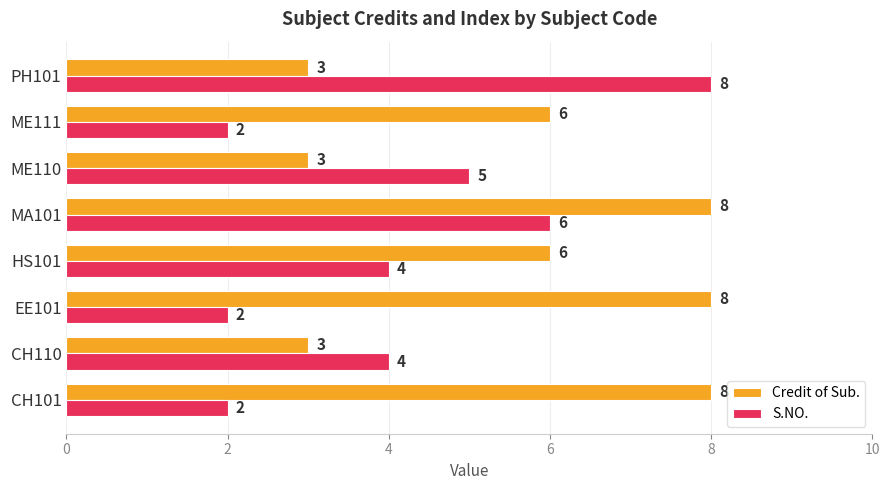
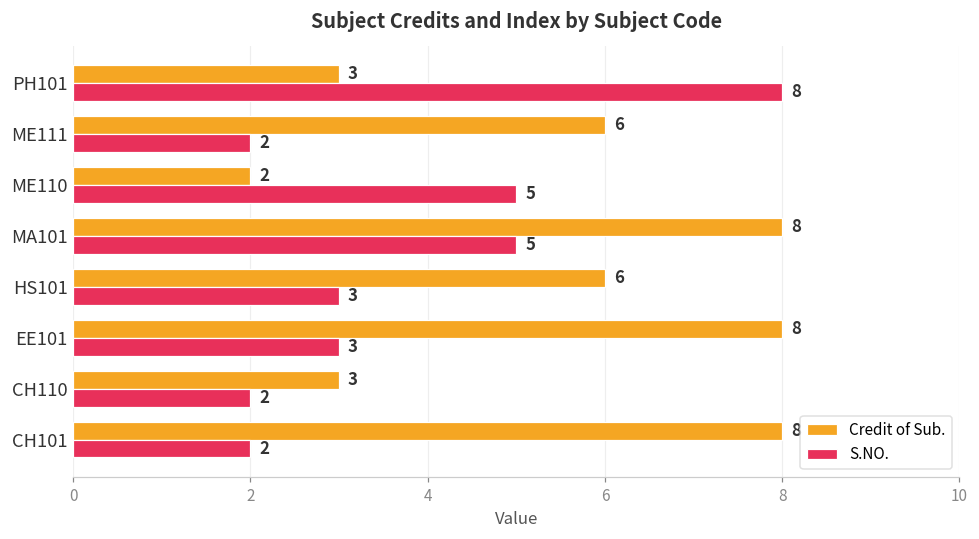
Credit of Sub., ME110: 3 -> 2
S.NO., MA101: 6 -> 5
S.NO., HS101: 4 -> 3
S.NO., EE101: 2 -> 3
S.NO., CH110: 4 -> 2
